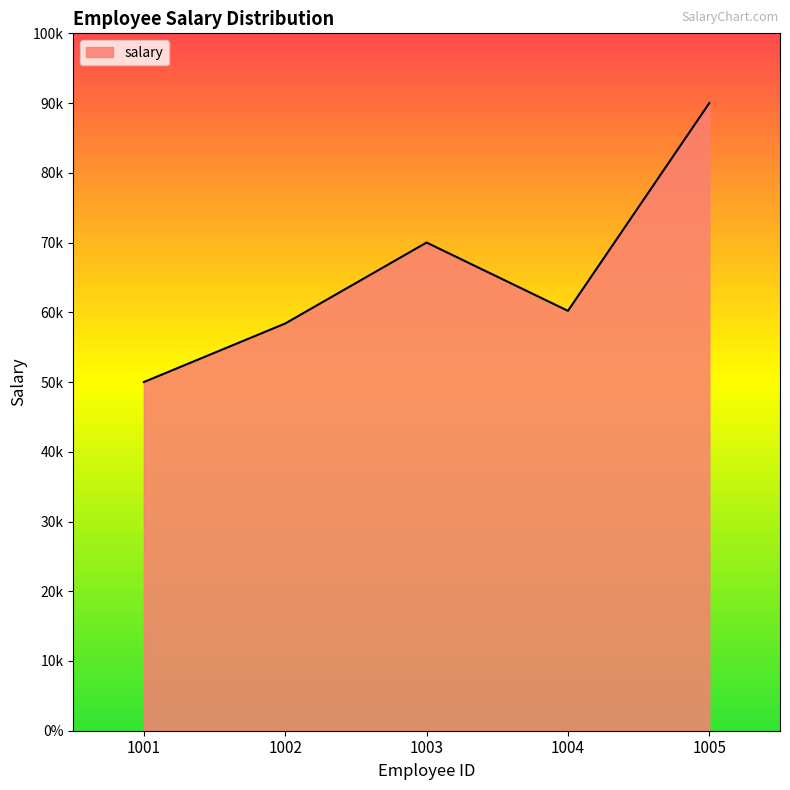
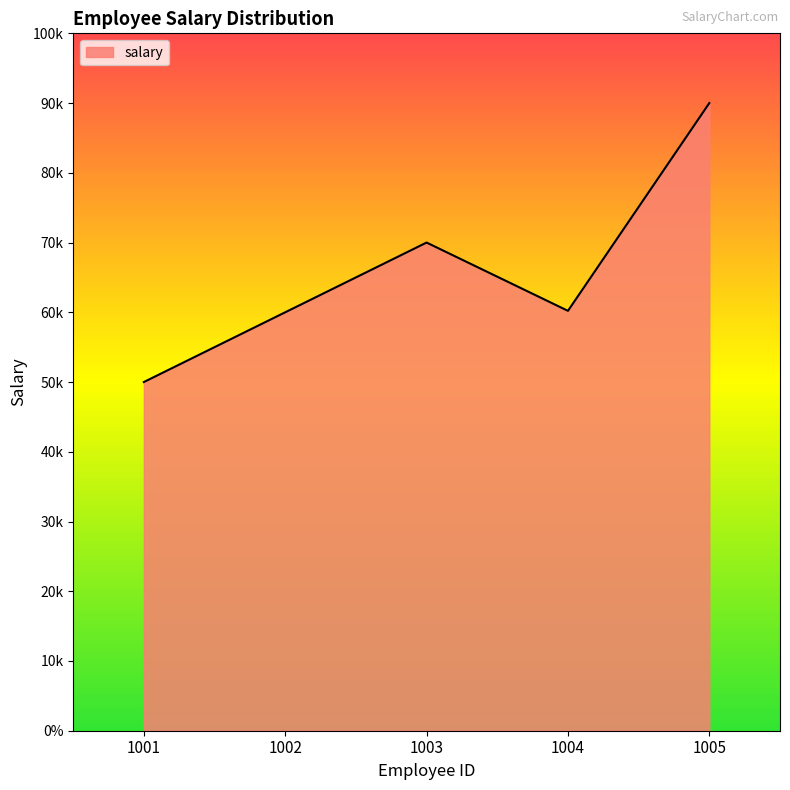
1002: 58000 -> 60000
